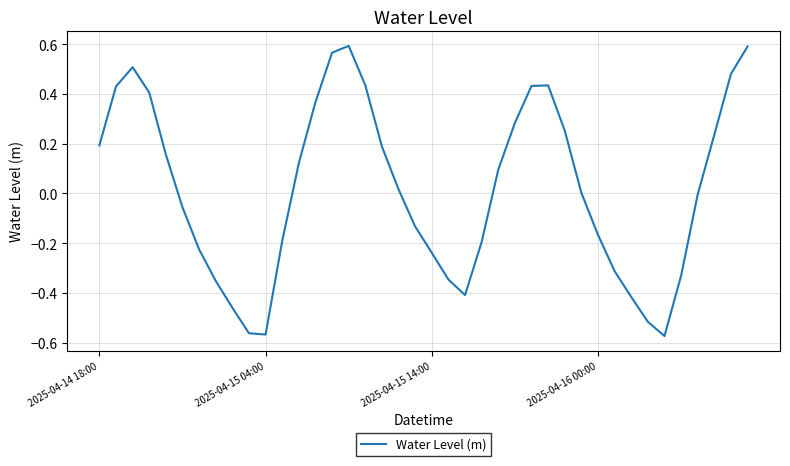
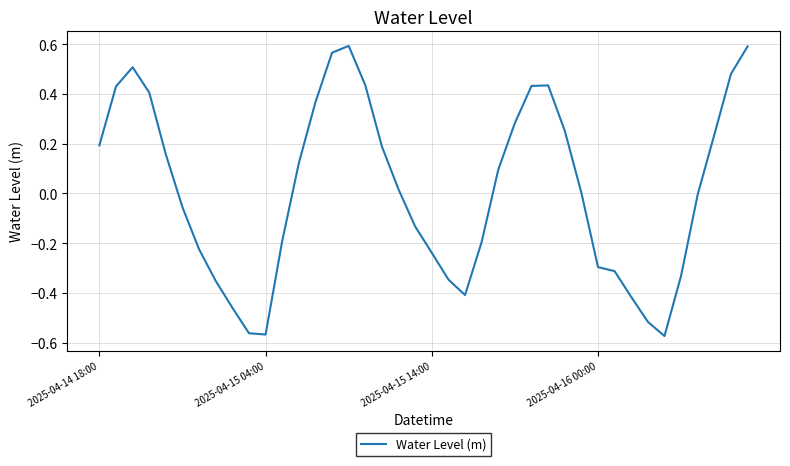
2025-04-16 00:00: -0.17 -> -0.30
